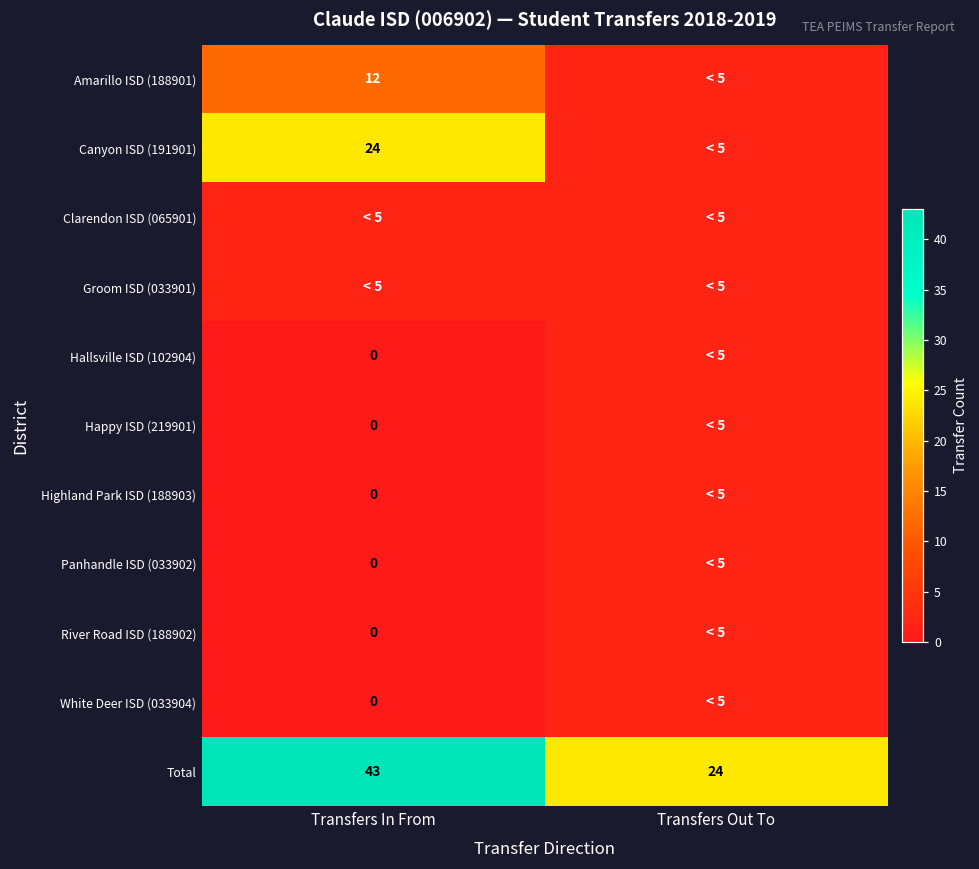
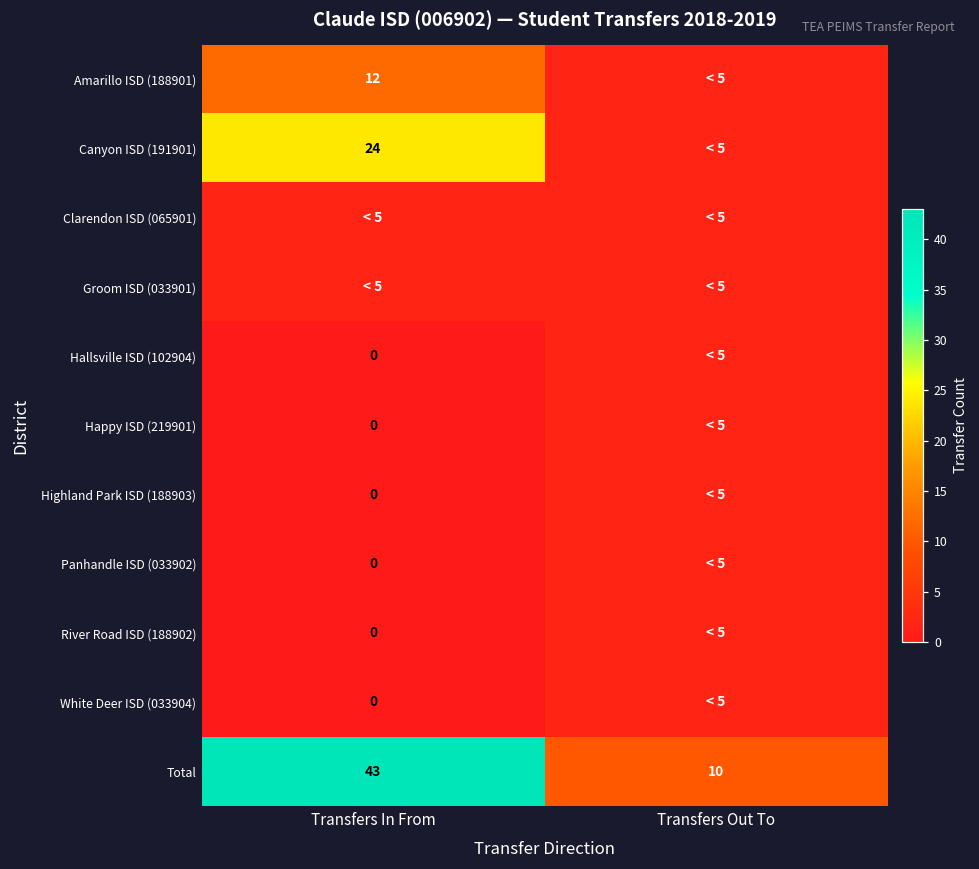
Total, Transfers Out To: 24 -> 10
